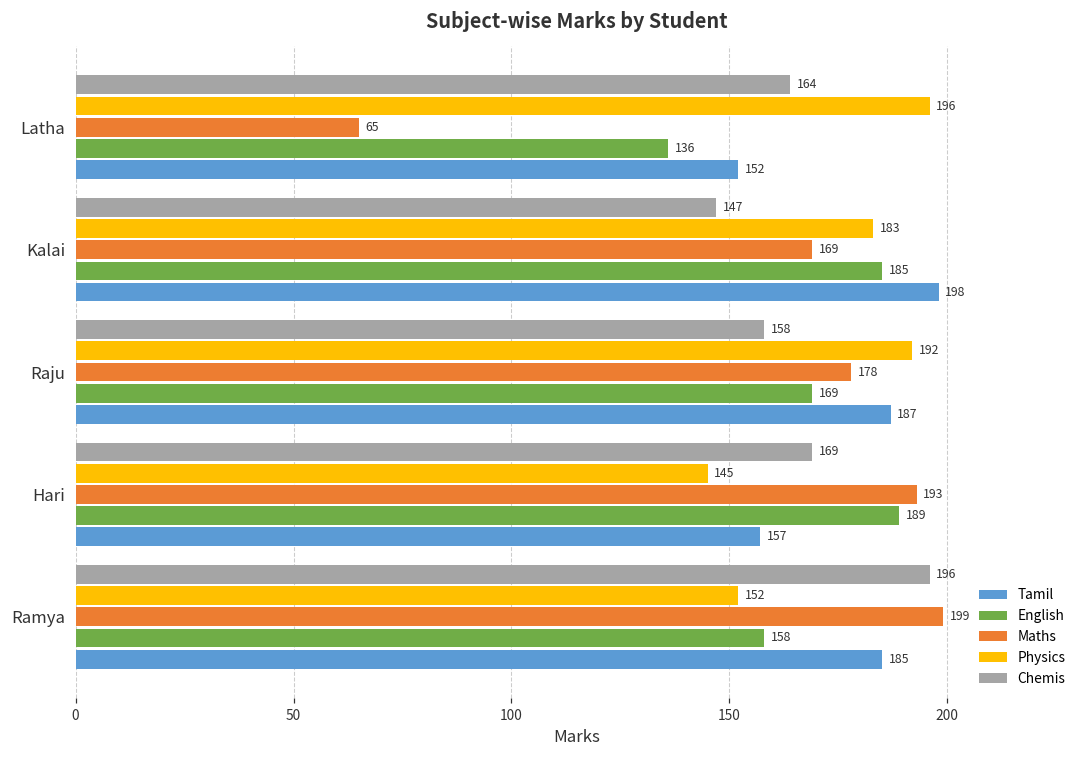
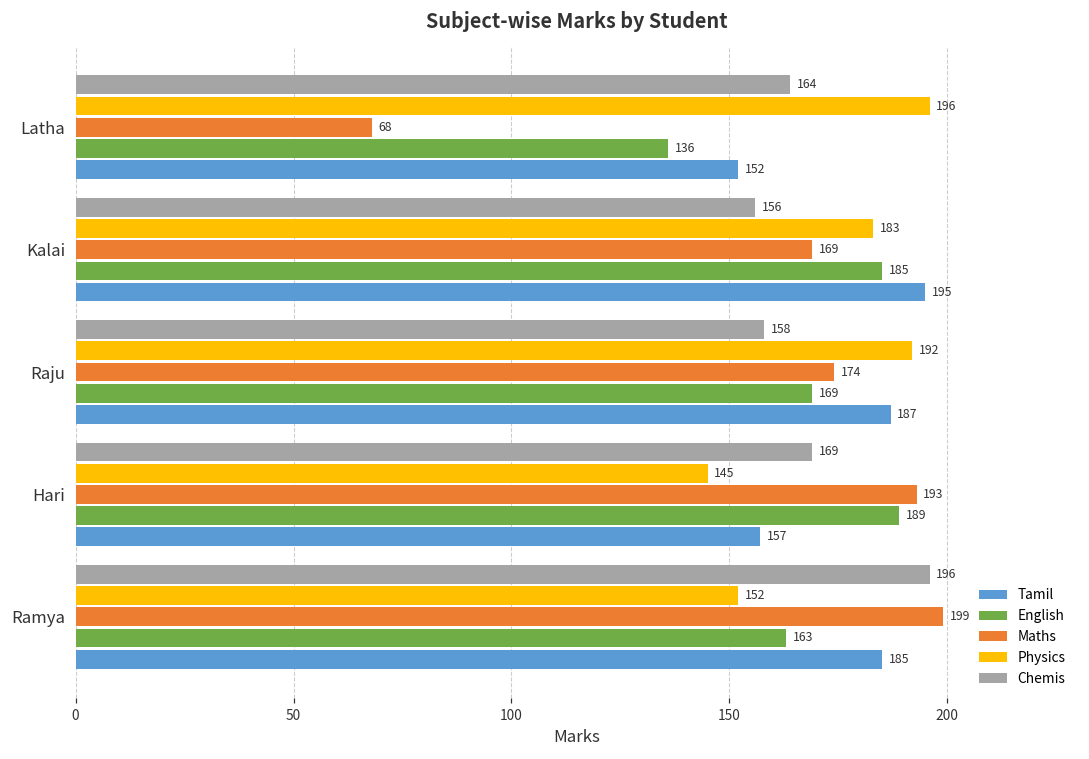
Maths, Latha: 65 -> 68
Chemis, Kalai: 147 -> 156
Tamil, Kalai: 198 -> 195
Maths, Raju: 178 -> 174
English, Ramya: 158 -> 163
